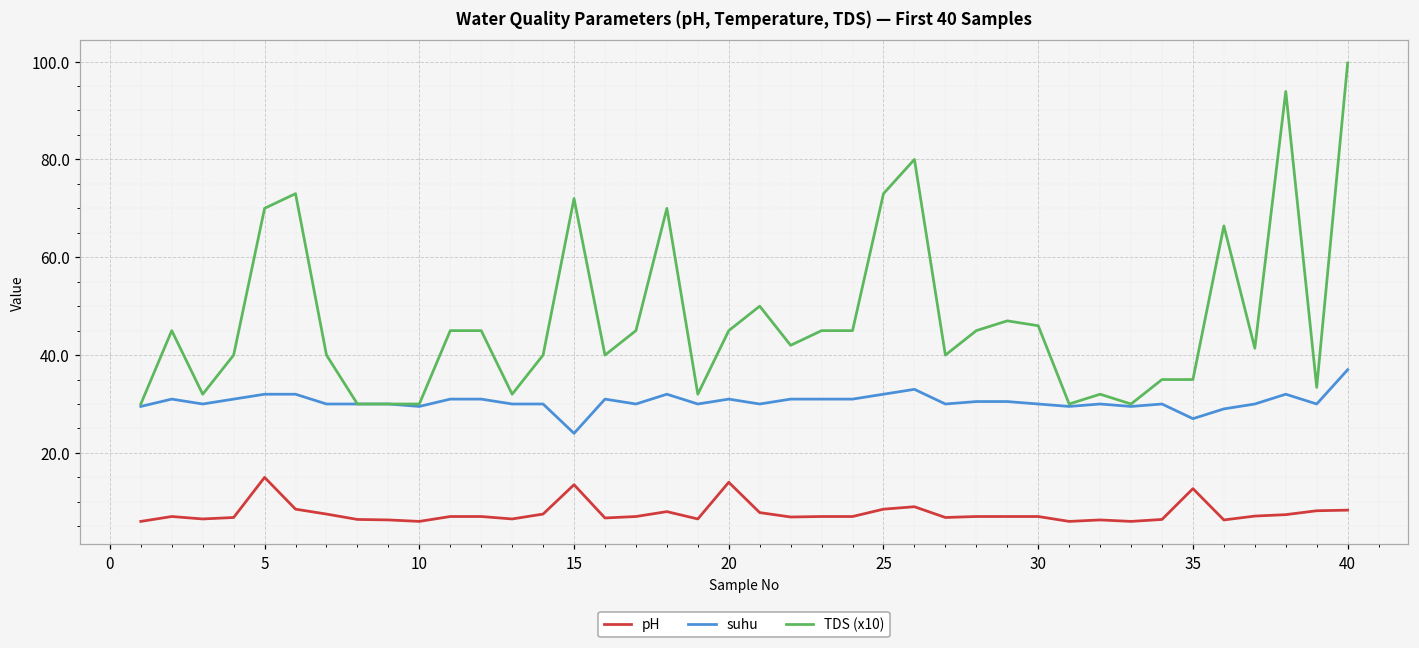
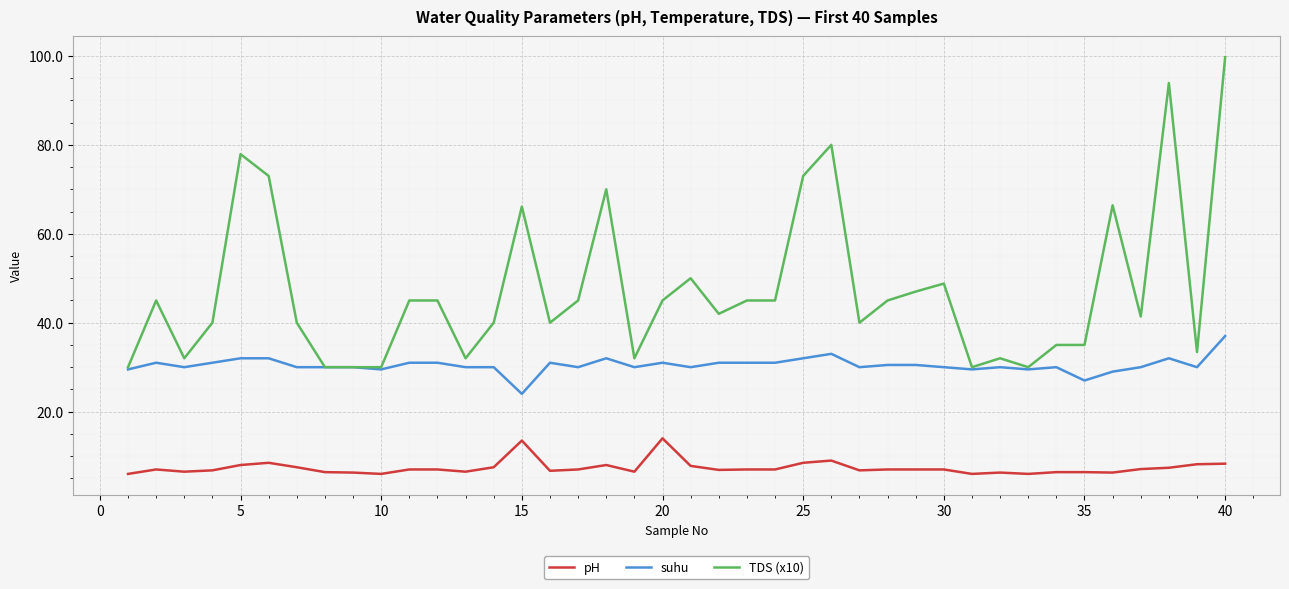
pH, 5: 15 -> 8
TDS (x10), 5: 70 -> 78
TDS (x10), 15: 72 -> 66
TDS (x10), 30: 46 -> 49
pH, 35: 13 -> 6
